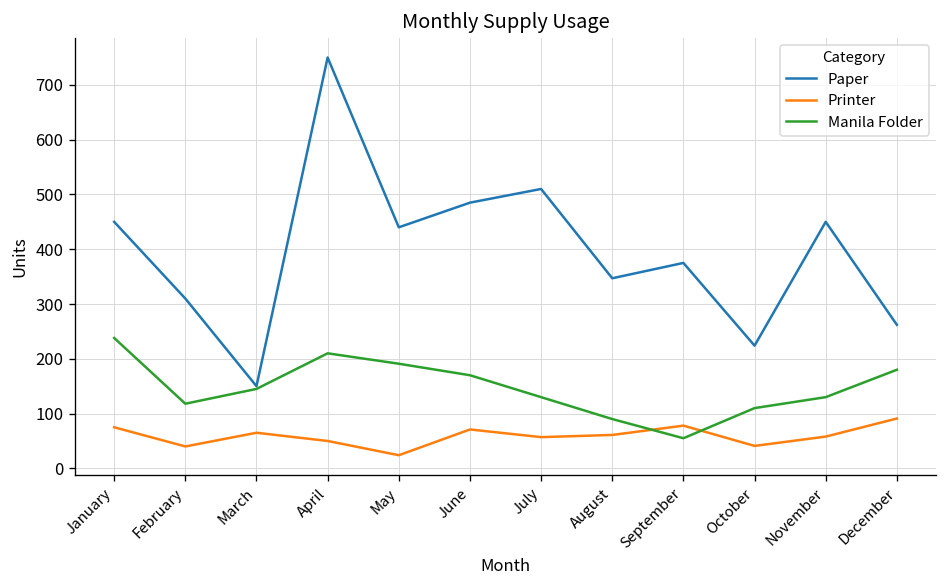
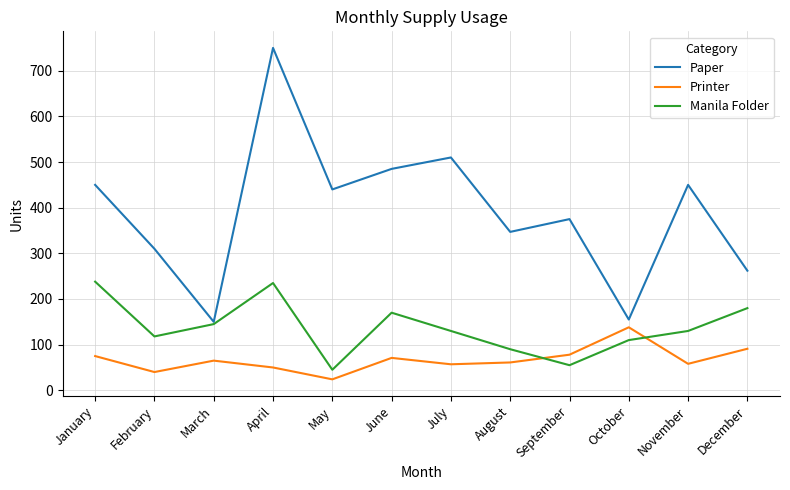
Manila Folder, April: 210 -> 240
Manila Folder, May: 190 -> 50
Paper, October: 220 -> 160
Printer, October: 40 -> 140
